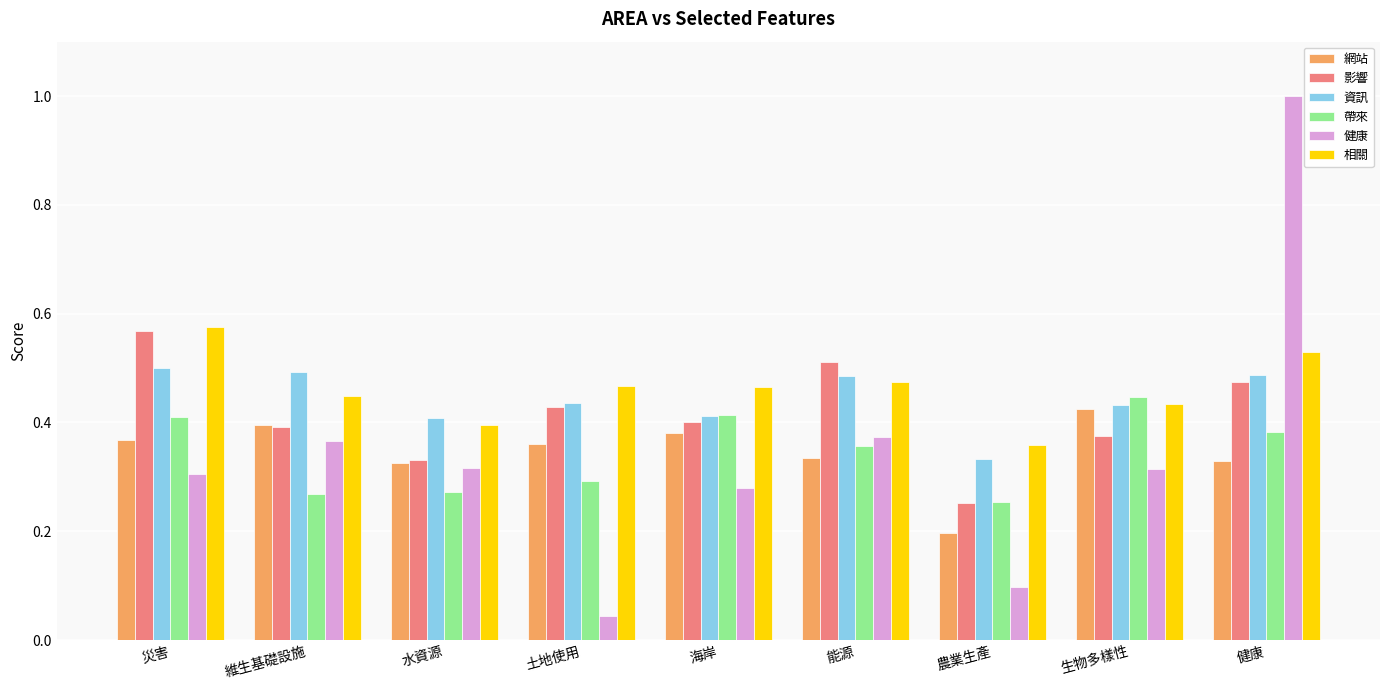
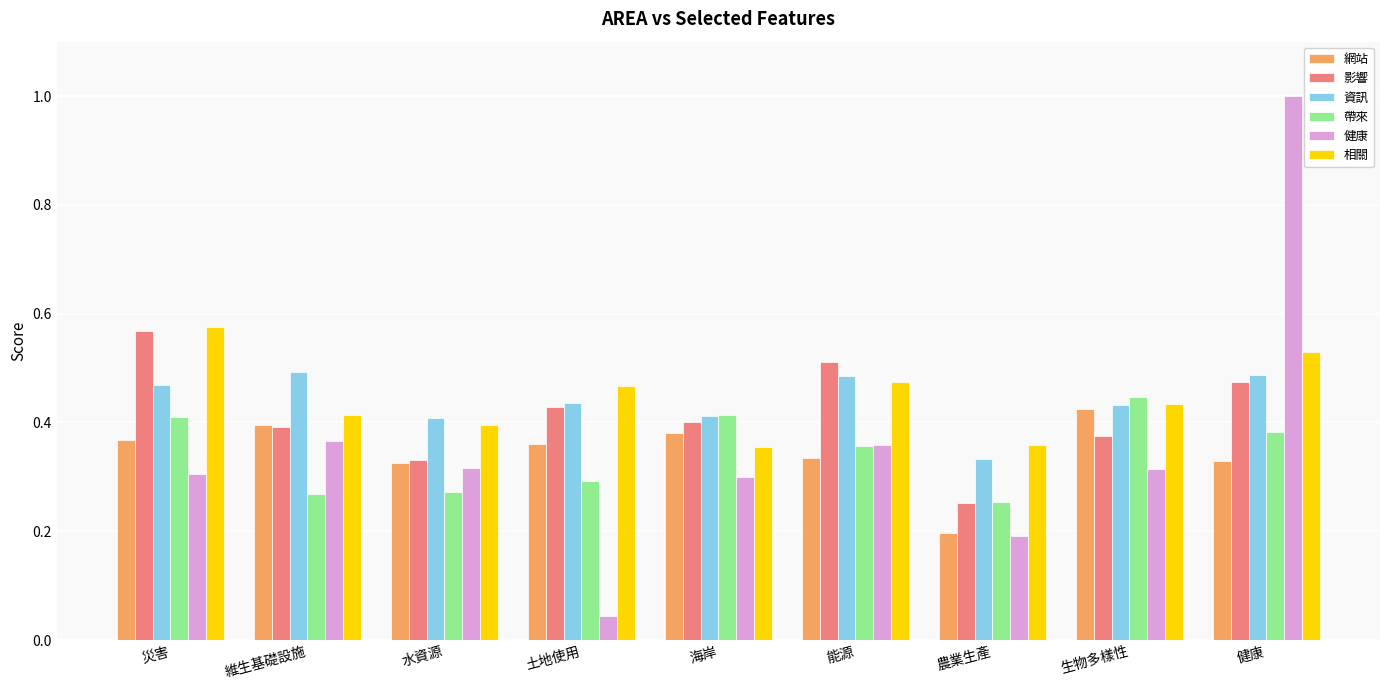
資訊, 災害: 0.50 -> 0.47
相關, 維生基礎設施: 0.45 -> 0.41
健康, 海岸: 0.28 -> 0.30
相關, 海岸: 0.46 -> 0.35
健康, 能源: 0.37 -> 0.36
健康, 農業生產: 0.10 -> 0.19
